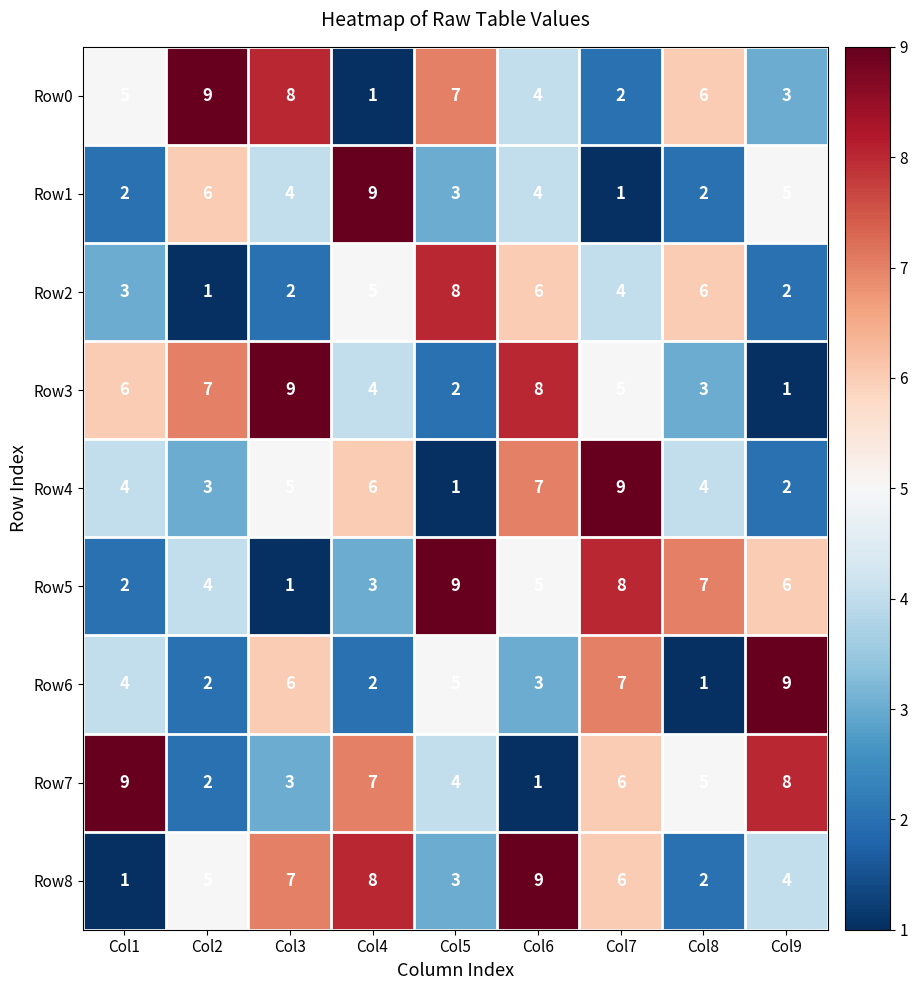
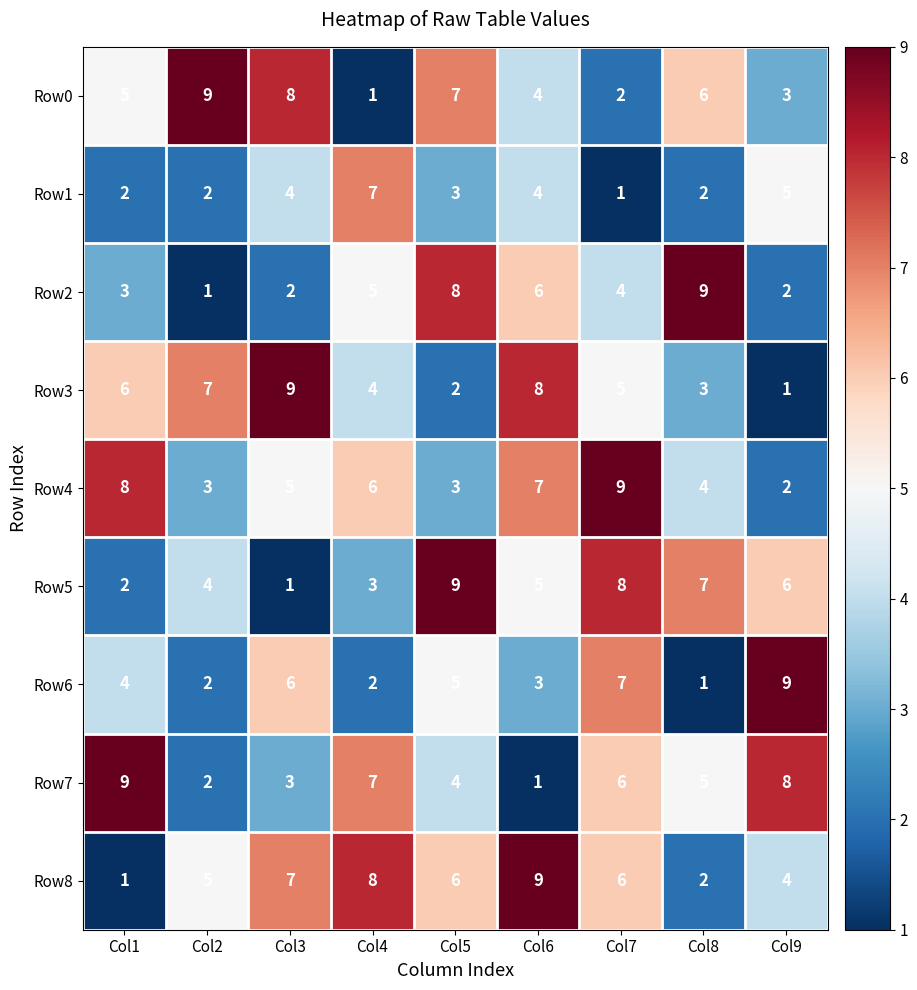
Row1, Col2: 6 -> 2
Row1, Col4: 9 -> 7
Row2, Col8: 6 -> 9
Row4, Col1: 4 -> 8
Row4, Col5: 1 -> 3
Row8, Col5: 3 -> 6
